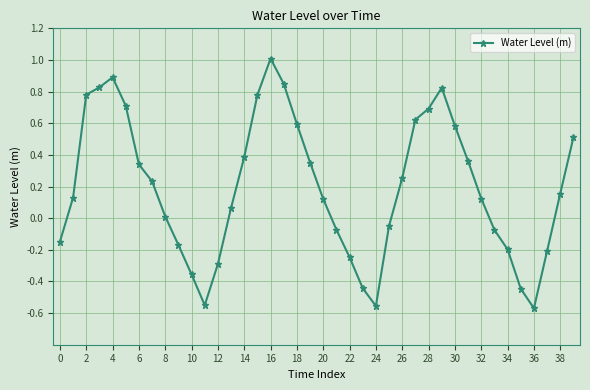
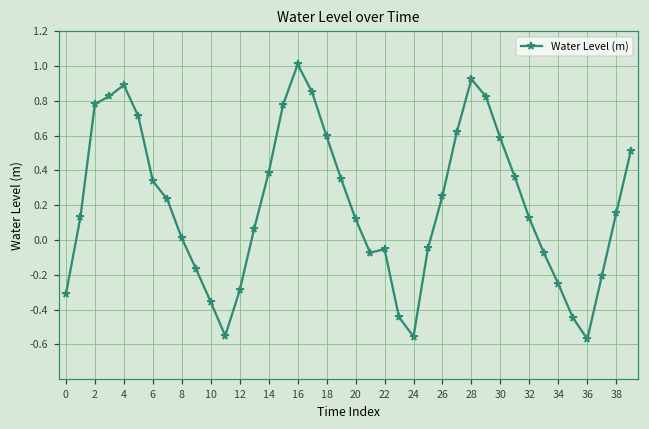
0: -0.15 -> -0.31
22: -0.25 -> -0.05
28: 0.69 -> 0.92
34: -0.20 -> -0.25
